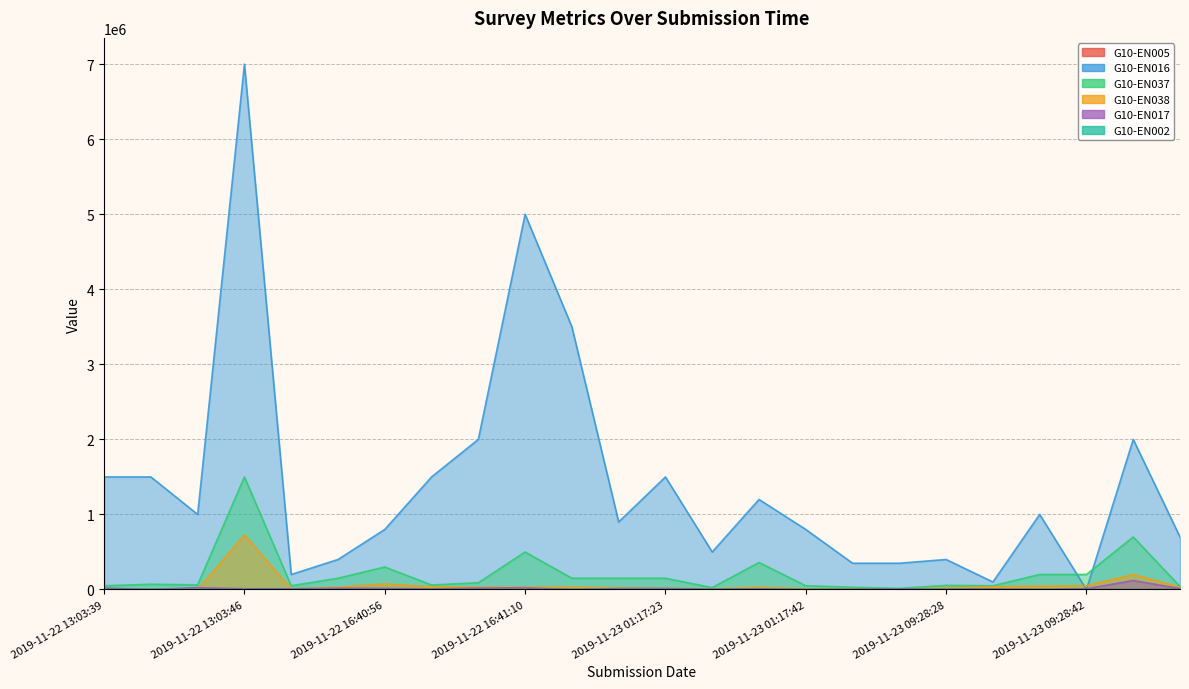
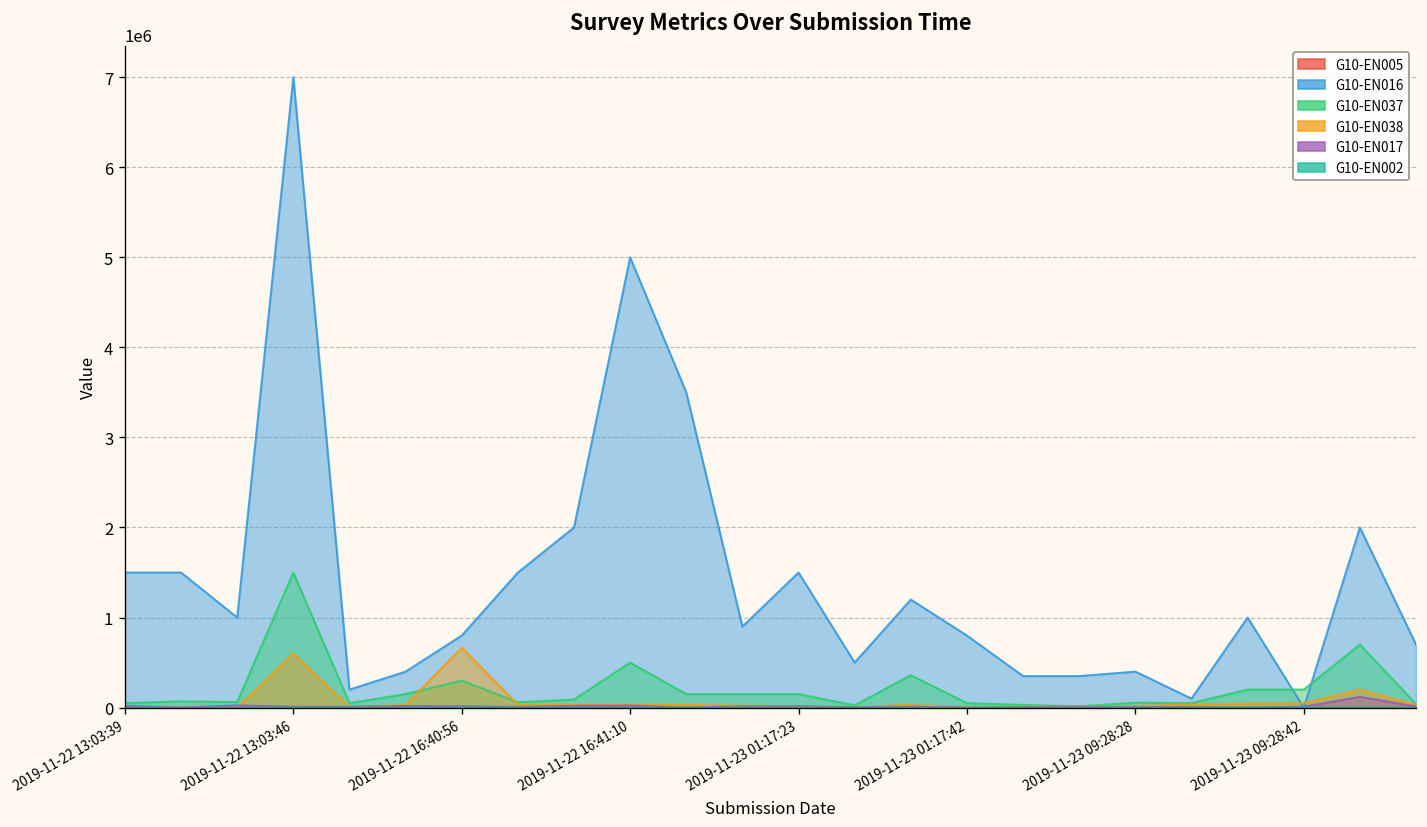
G10-EN038, 2019-11-22 13:03:46: 700000 -> 600000
G10-EN038, 2019-11-22 16:40:56: 100000 -> 700000
